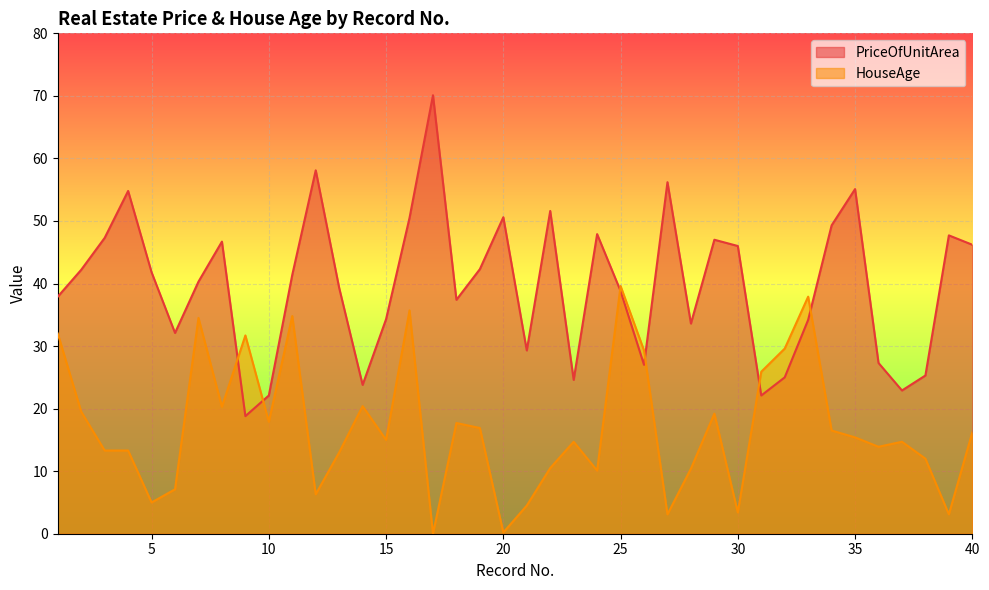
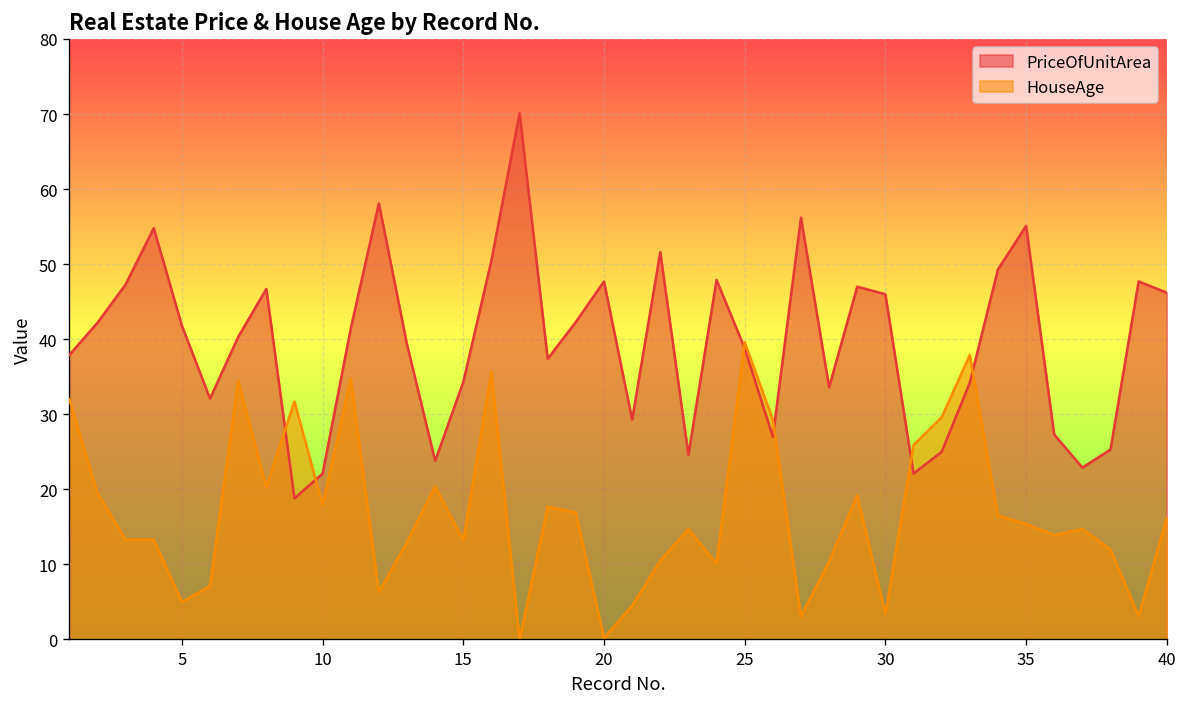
HouseAge, 15: 15 -> 13
PriceOfUnitArea, 20: 51 -> 48
